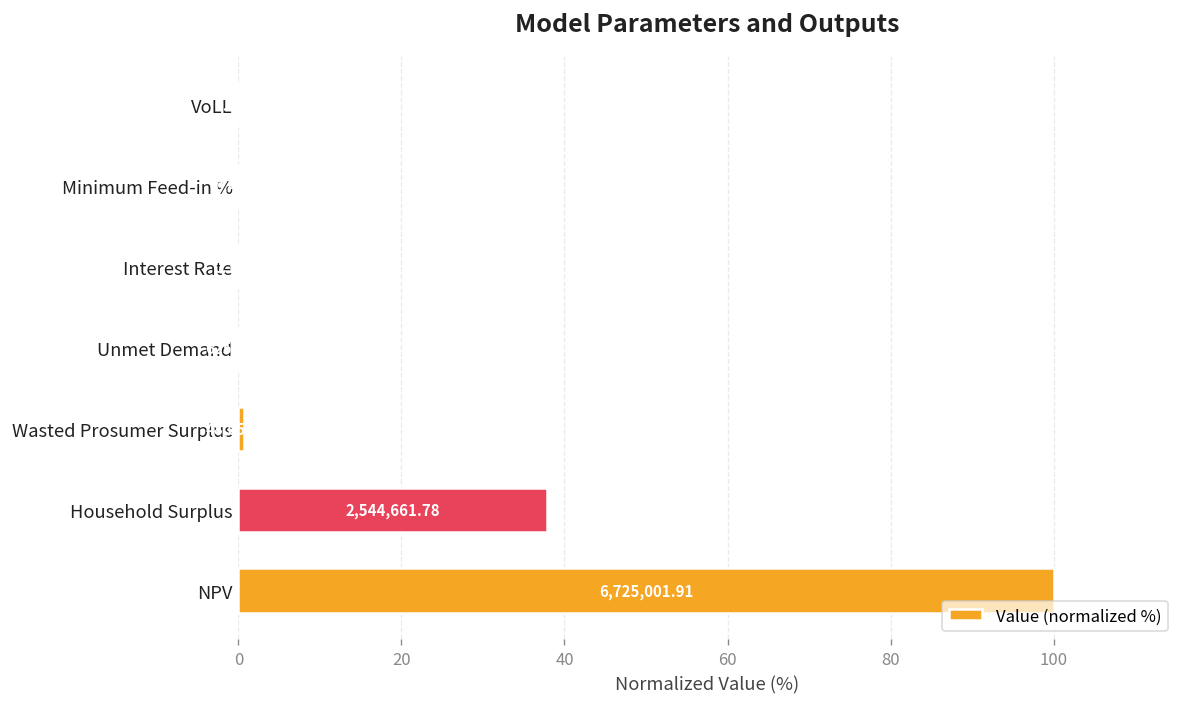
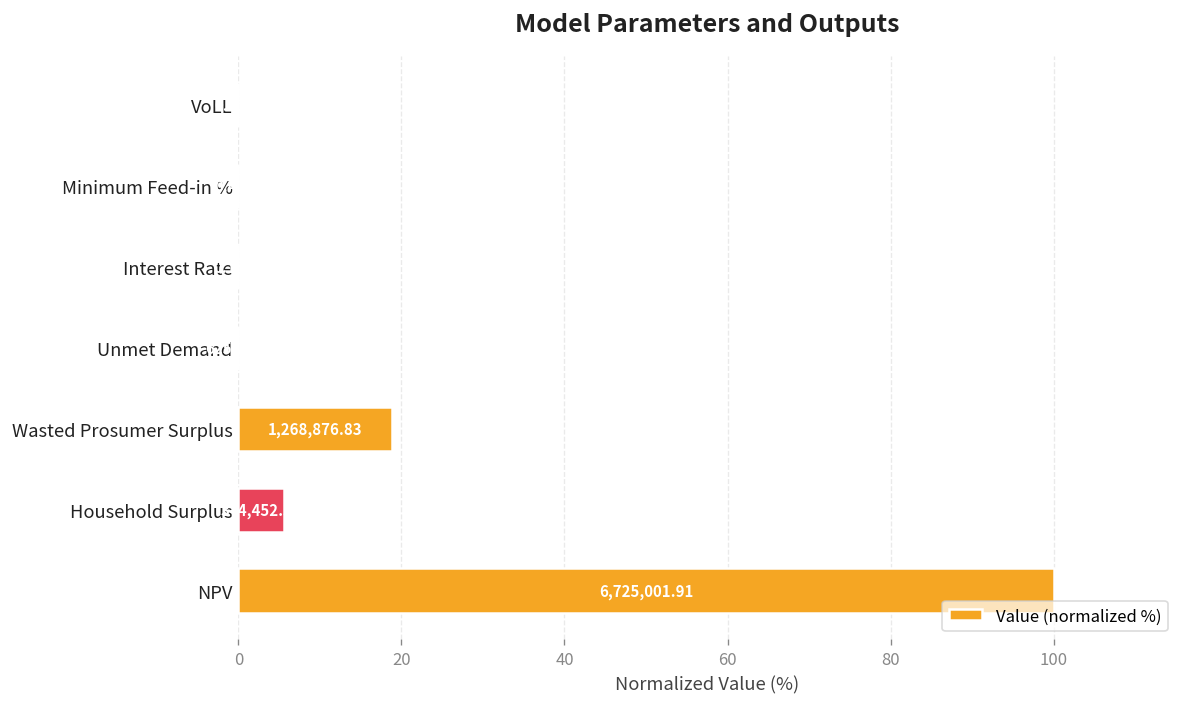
Wasted Prosumer Surplus: 1 -> 19
Household Surplus: 2,544,661.78 -> 374,452.35
